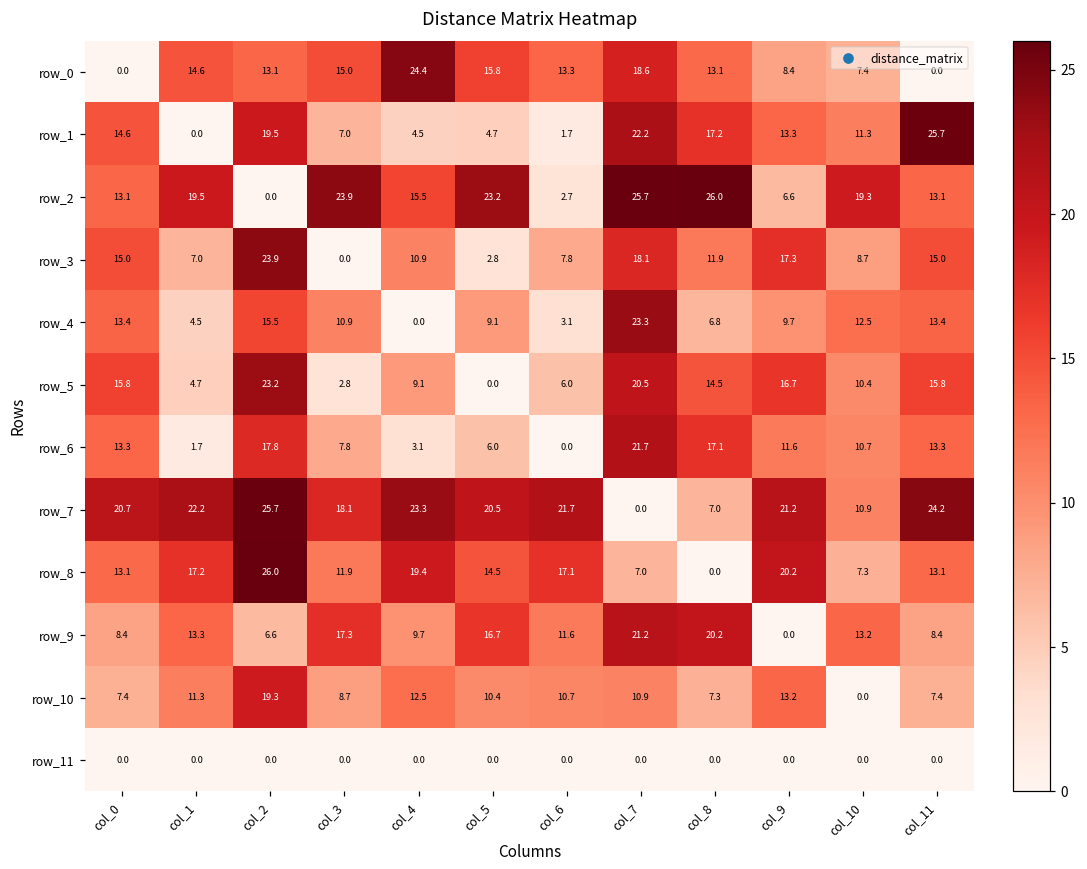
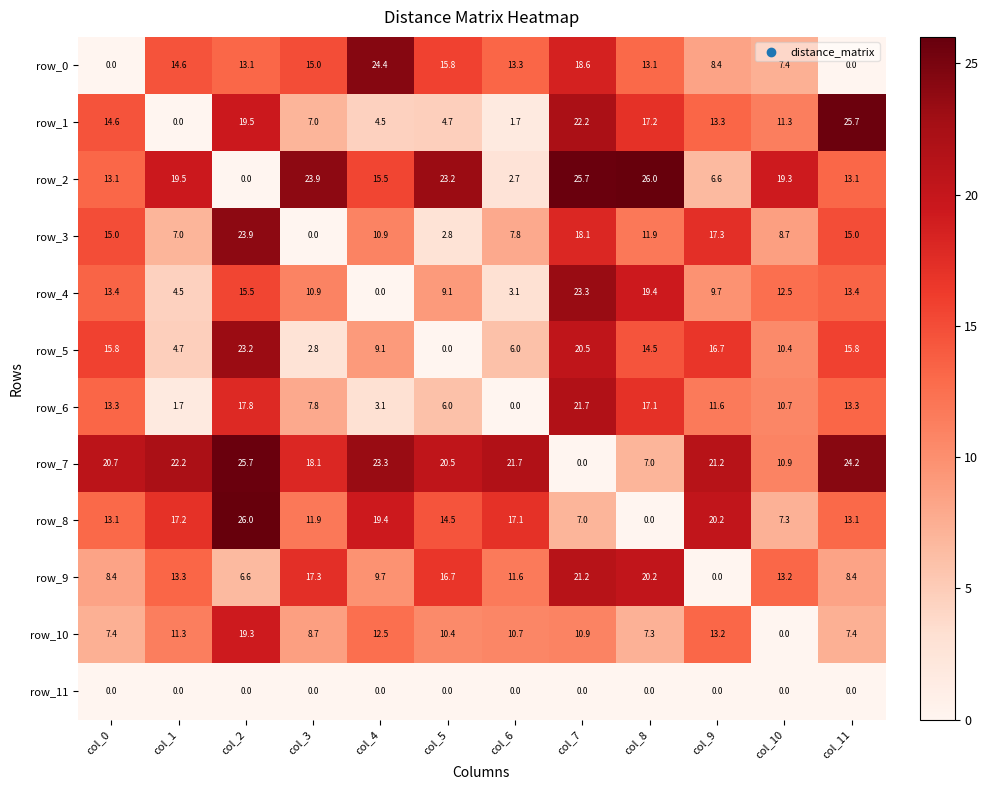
row_4, col_8: 6.8 -> 19.4
